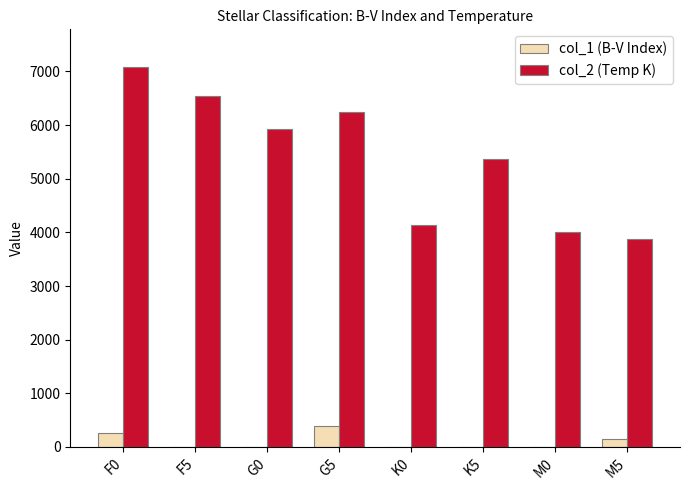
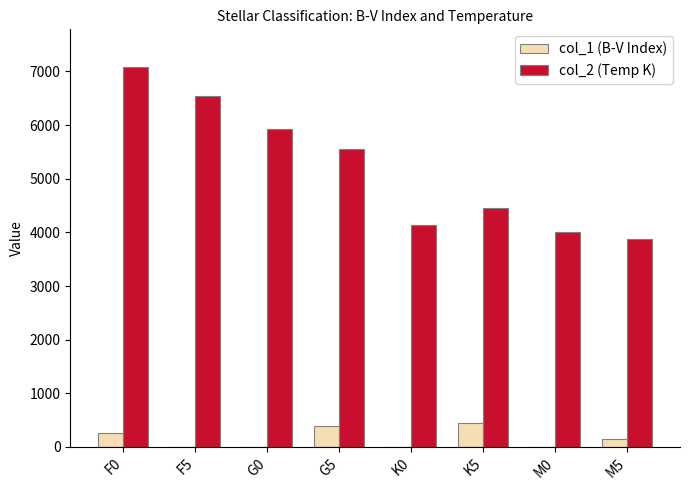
col_2 (Temp K), G5: 6200 -> 5600
col_1 (B-V Index), K5: 0 -> 500
col_2 (Temp K), K5: 5400 -> 4500
